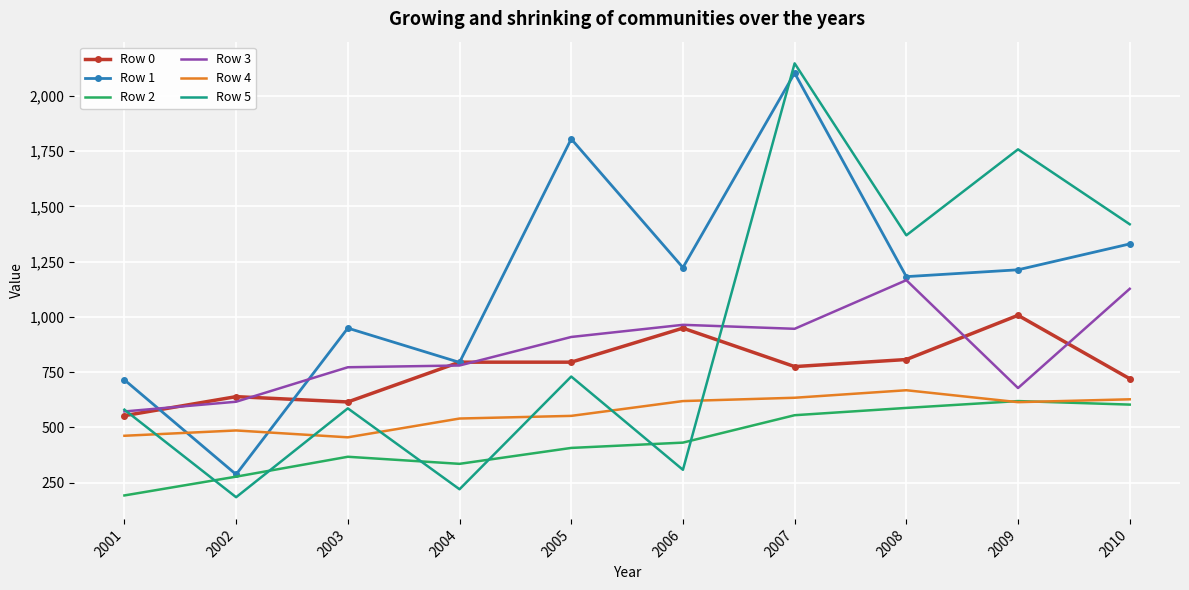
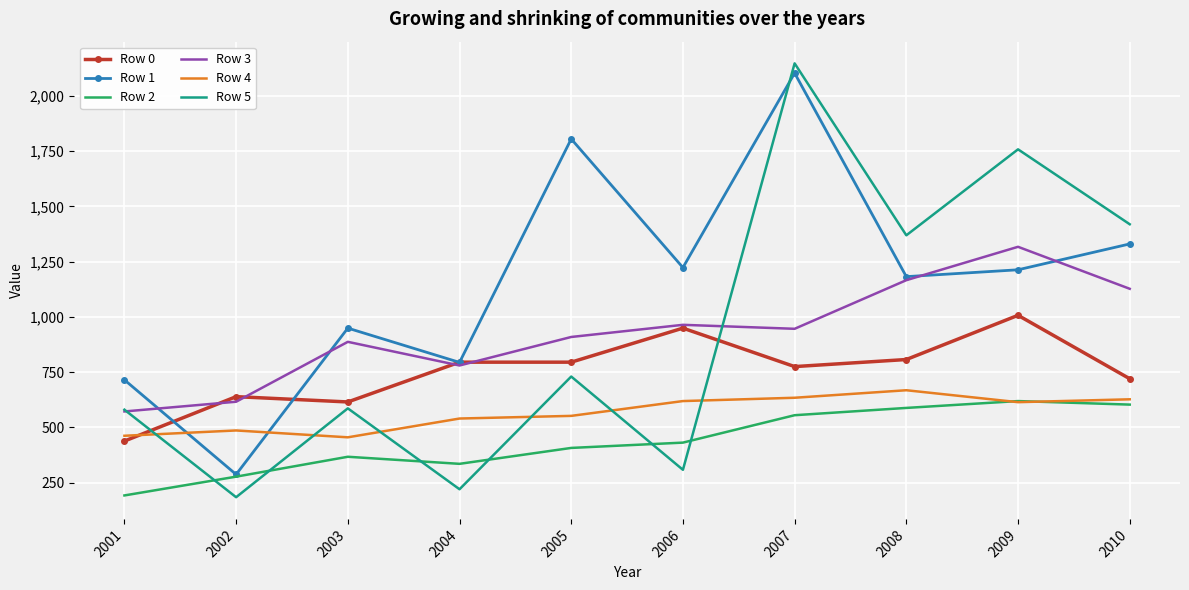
Row 0, 2001: 550 -> 440
Row 3, 2003: 770 -> 890
Row 3, 2009: 680 -> 1,320
